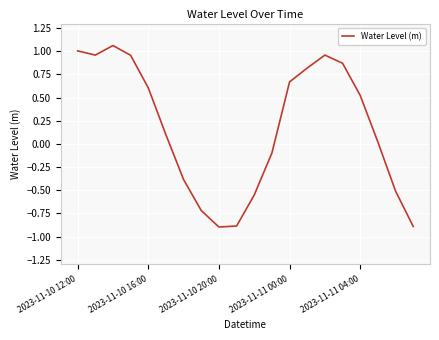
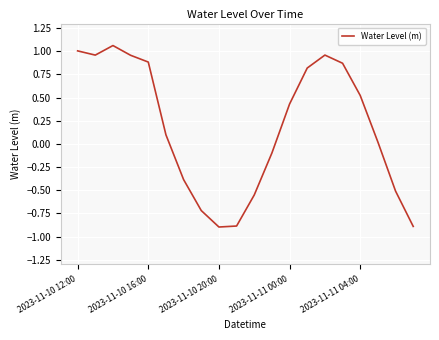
2023-11-10 16:00: 0.6 -> 0.9
2023-11-11 00:00: 0.7 -> 0.4
